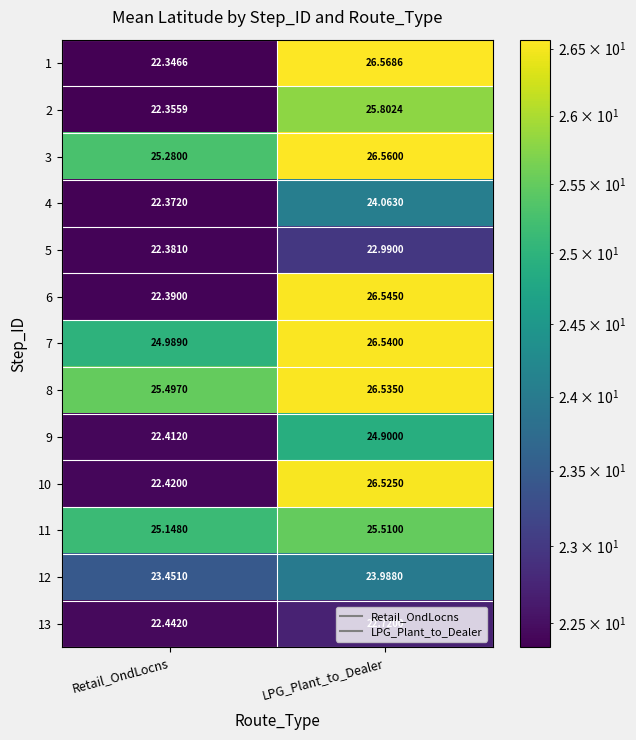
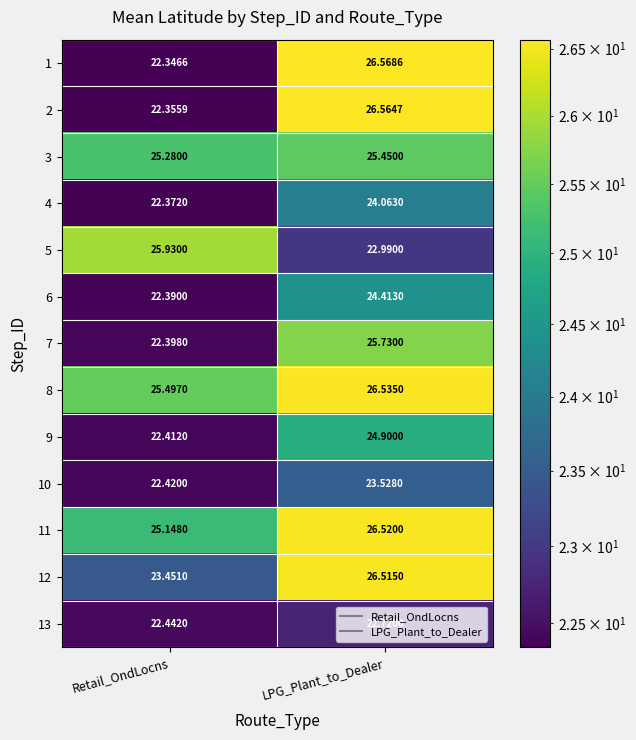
2, LPG_Plant_to_Dealer: 25.8024 -> 26.5647
3, LPG_Plant_to_Dealer: 26.5600 -> 25.4500
5, Retail_OndLocns: 22.3810 -> 25.9300
6, LPG_Plant_to_Dealer: 26.5450 -> 24.4130
7, Retail_OndLocns: 24.9890 -> 22.3980
7, LPG_Plant_to_Dealer: 26.5400 -> 25.7300
10, LPG_Plant_to_Dealer: 26.5250 -> 23.5280
11, LPG_Plant_to_Dealer: 25.5100 -> 26.5200
12, LPG_Plant_to_Dealer: 23.9880 -> 26.5150
